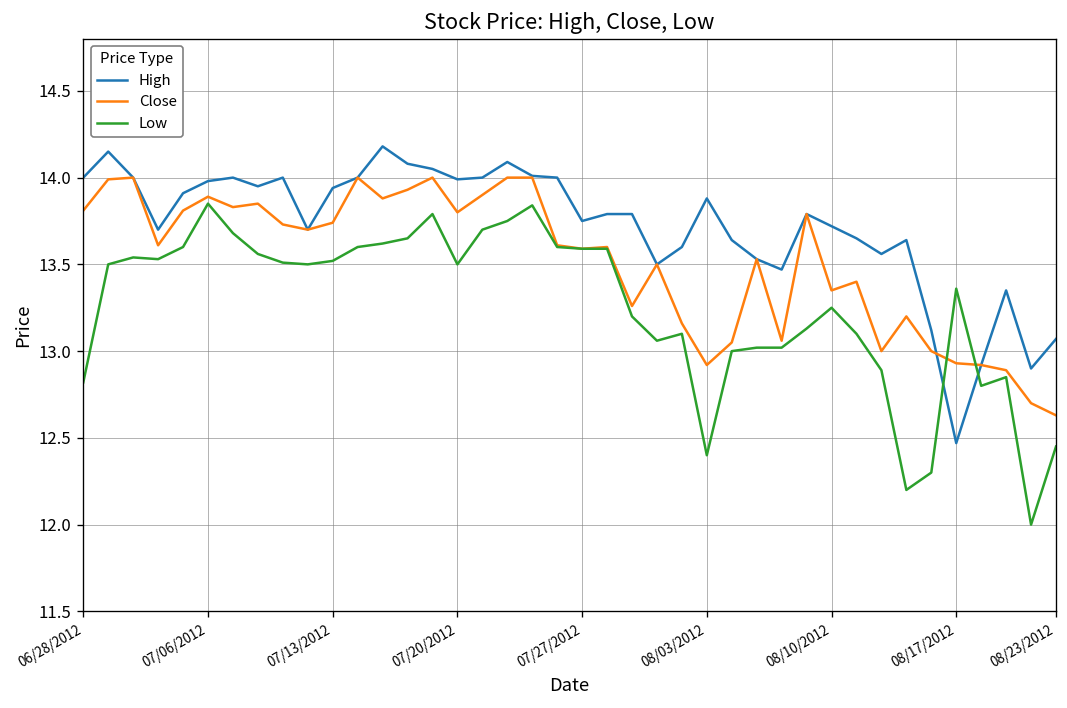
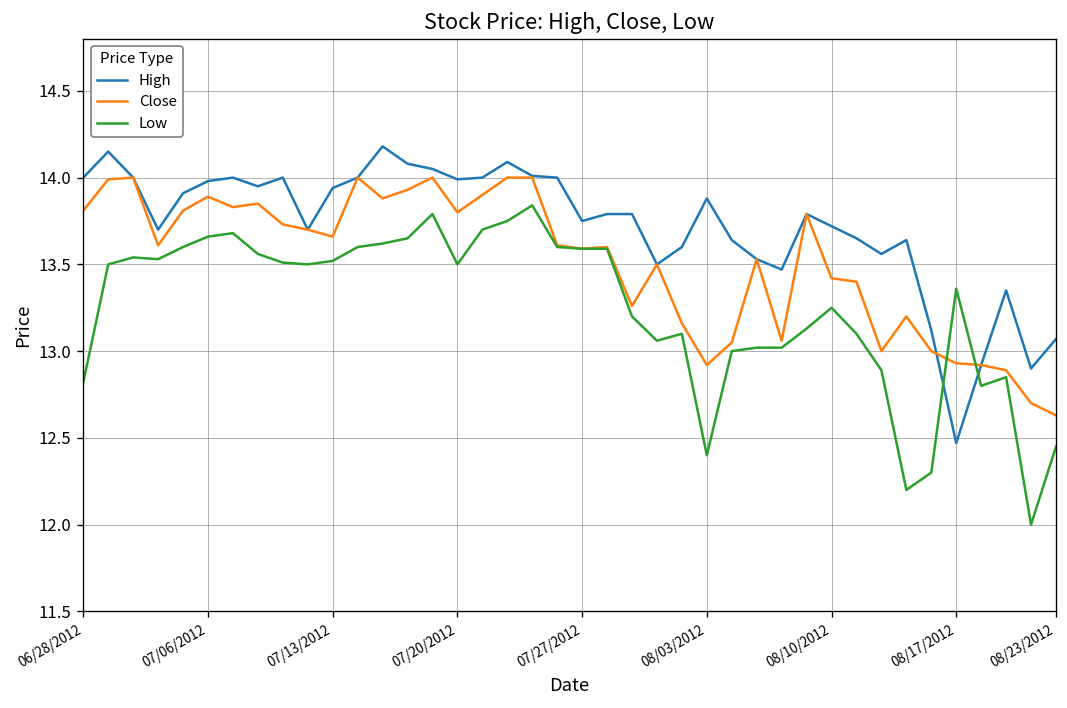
Low, 07/06/2012: 13.85 -> 13.66
Close, 07/13/2012: 13.74 -> 13.66
Close, 08/10/2012: 13.35 -> 13.42
